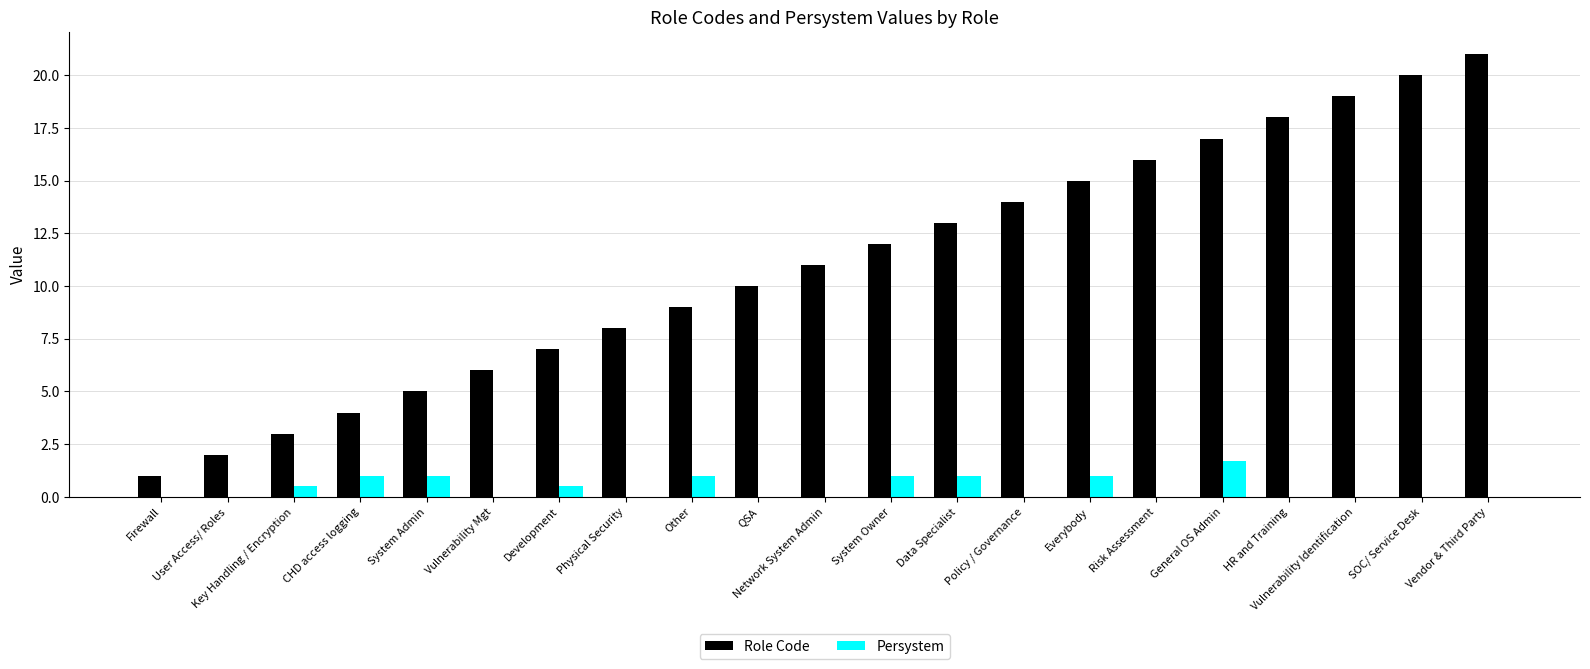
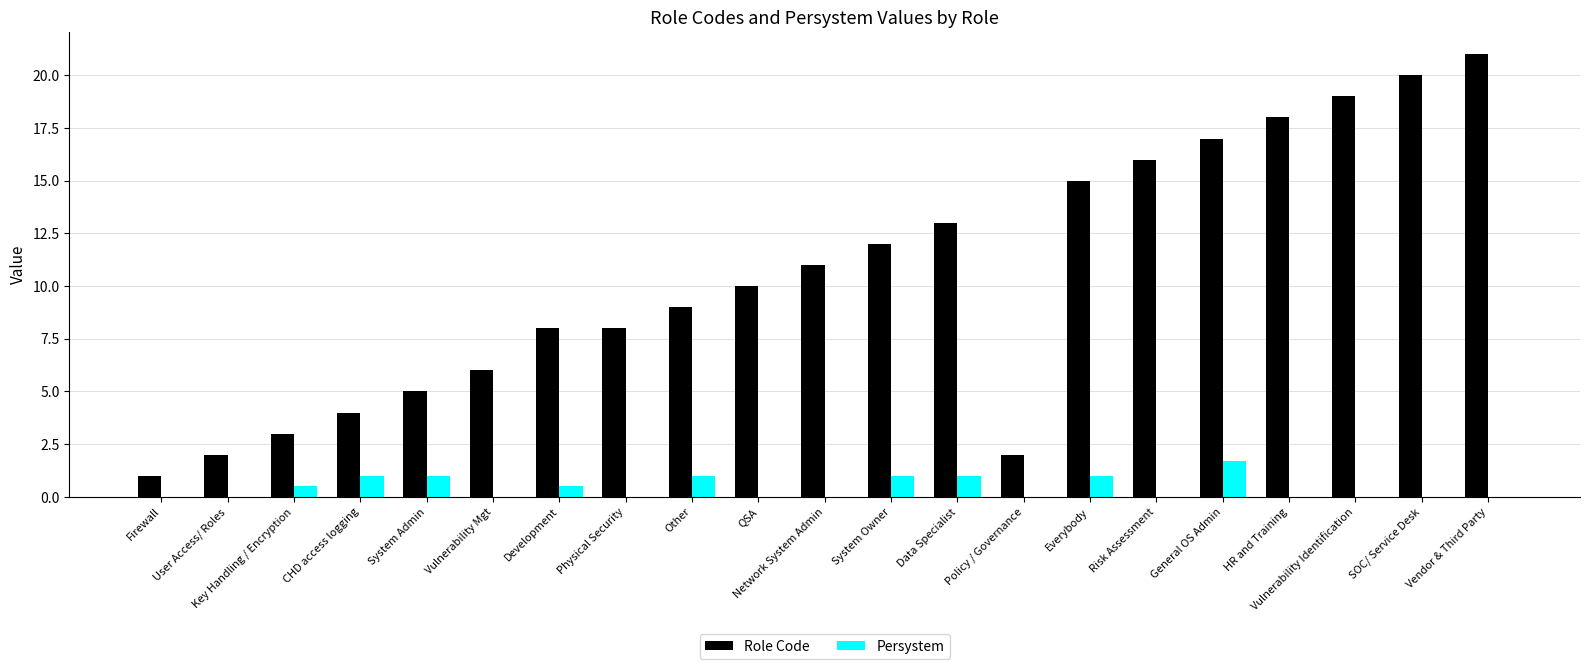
Role Code, Development: 7 -> 8
Role Code, Policy / Governance: 14 -> 2
